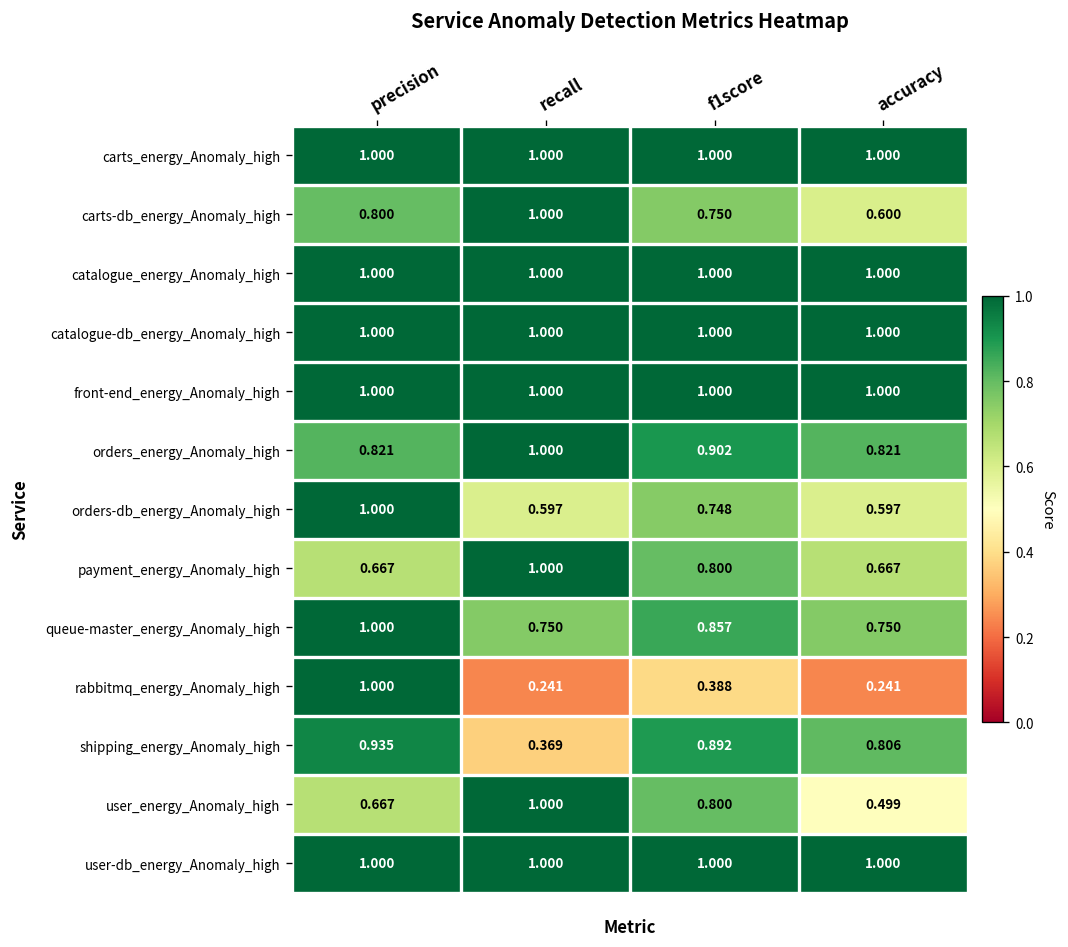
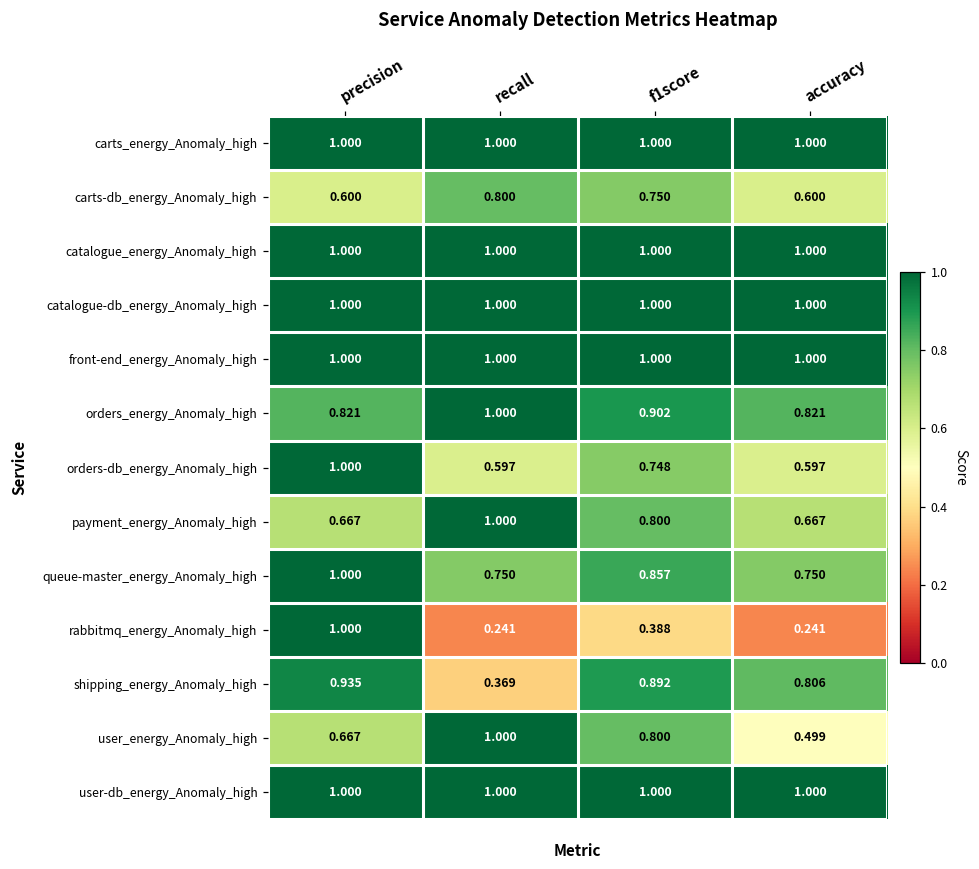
carts-db_energy_Anomaly_high, precision: 0.800 -> 0.600
carts-db_energy_Anomaly_high, recall: 1.000 -> 0.800
